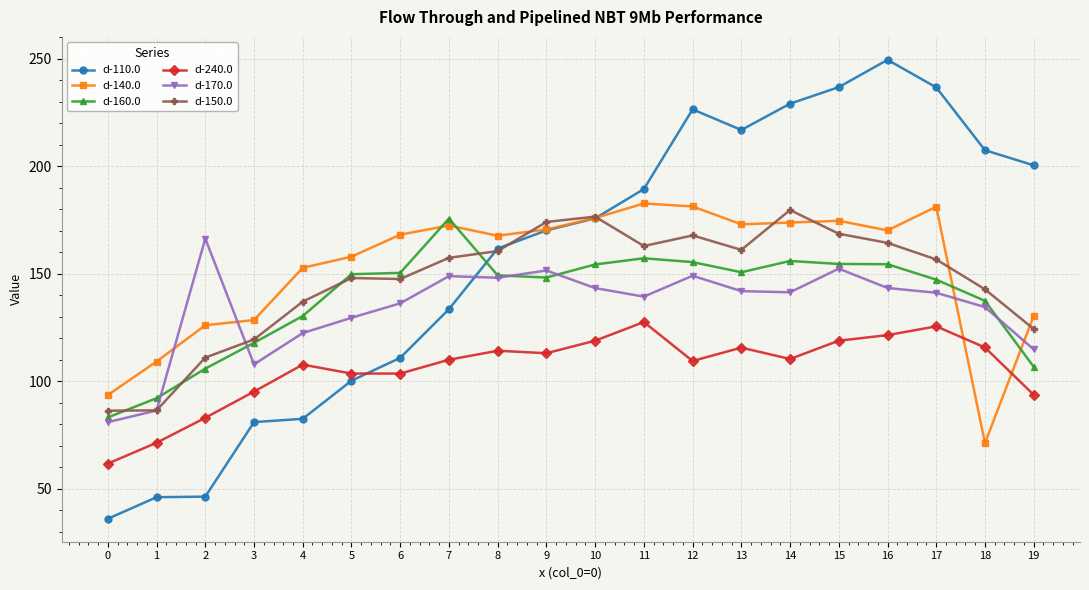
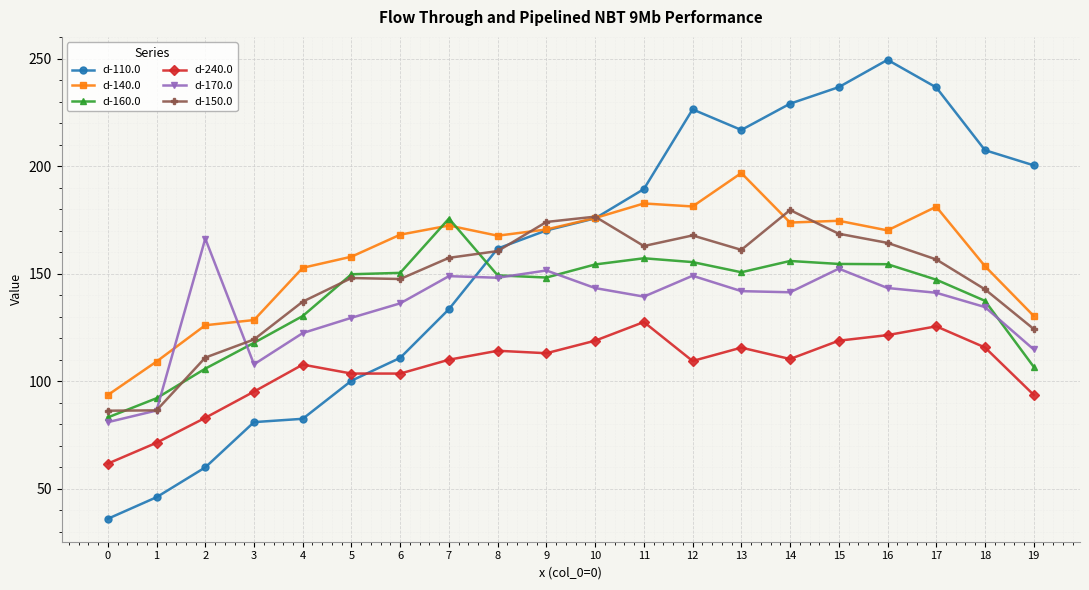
d-110.0, 2: 46 -> 60
d-140.0, 13: 173 -> 197
d-140.0, 18: 71 -> 153
